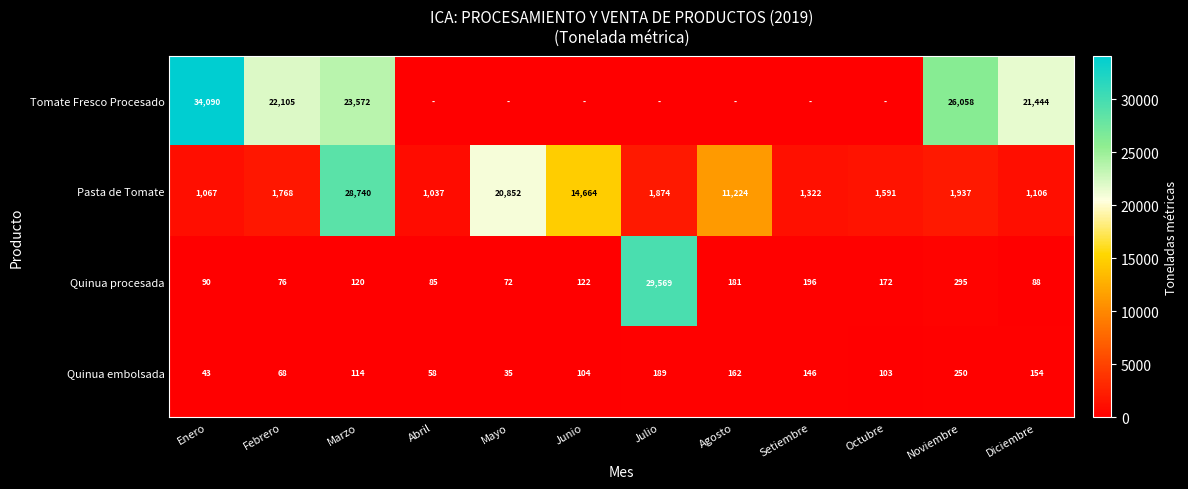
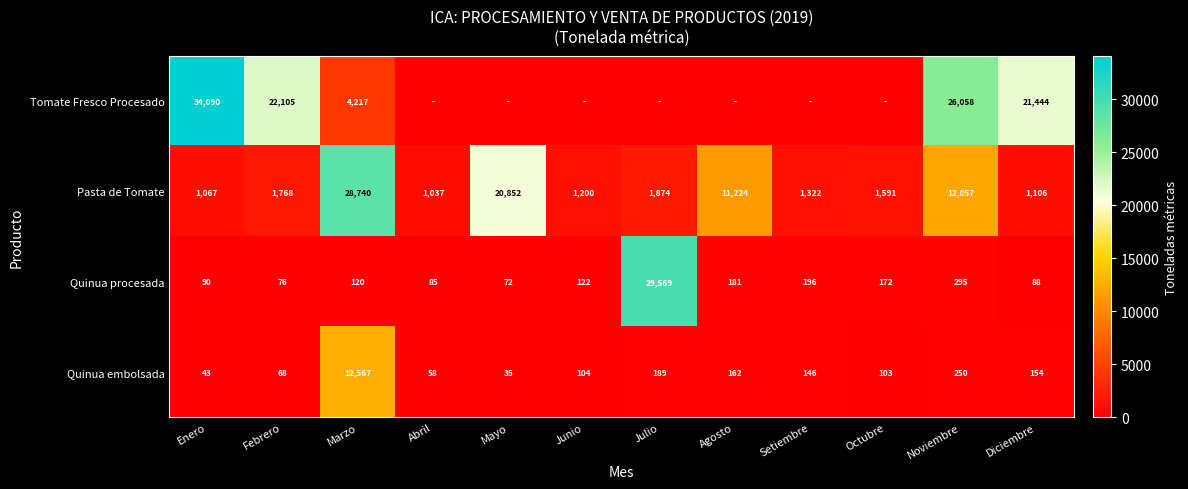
Tomate Fresco Procesado, Marzo: 23,572 -> 4,217
Pasta de Tomate, Junio: 14,664 -> 1,200
Pasta de Tomate, Noviembre: 1,937 -> 12,057
Quinua embolsada, Marzo: 114 -> 12,567
